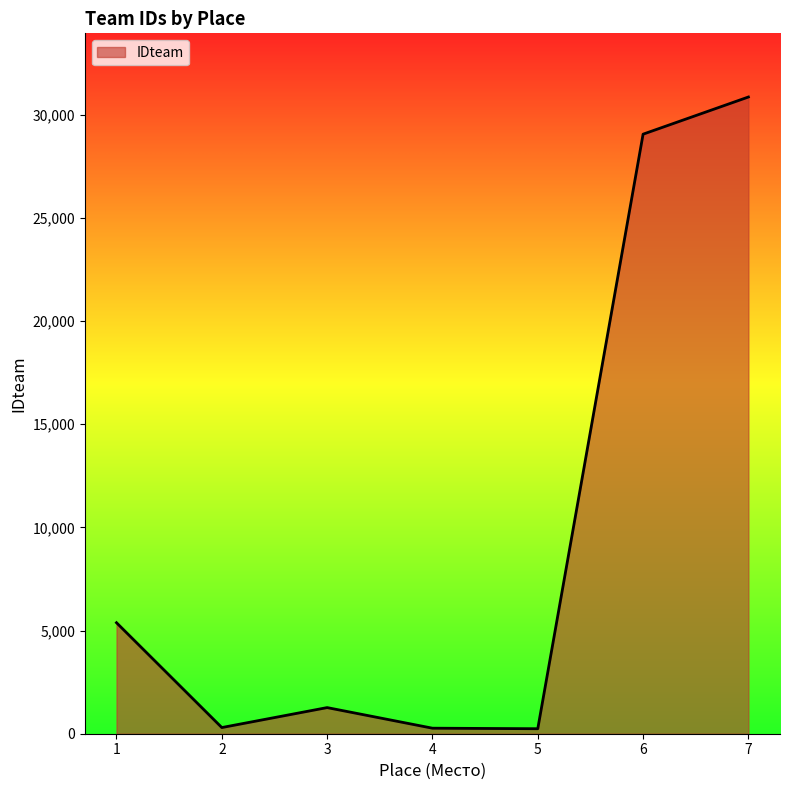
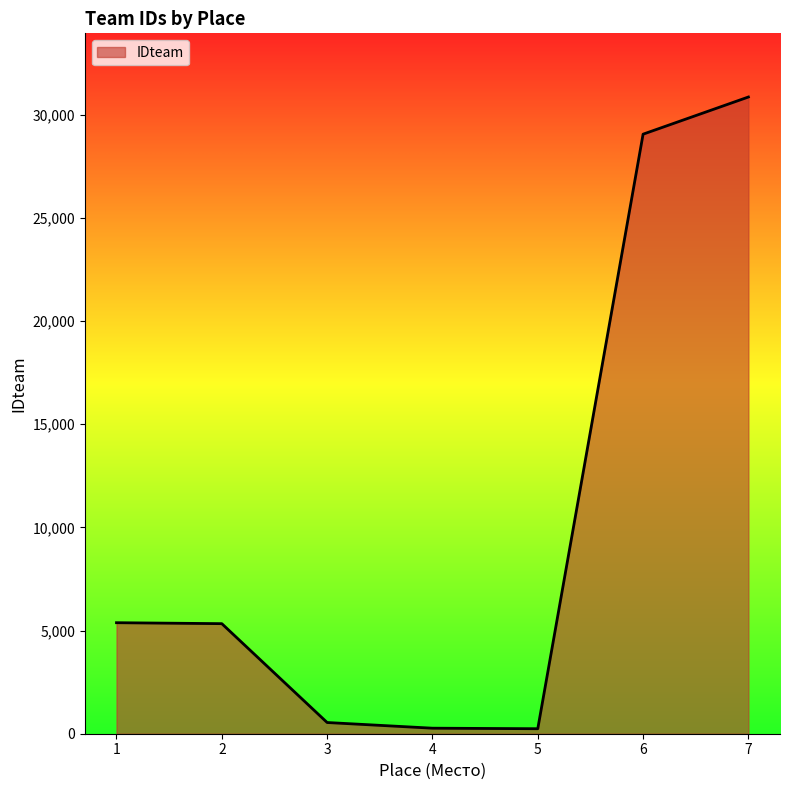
2: 300 -> 5,300
3: 1,300 -> 500
